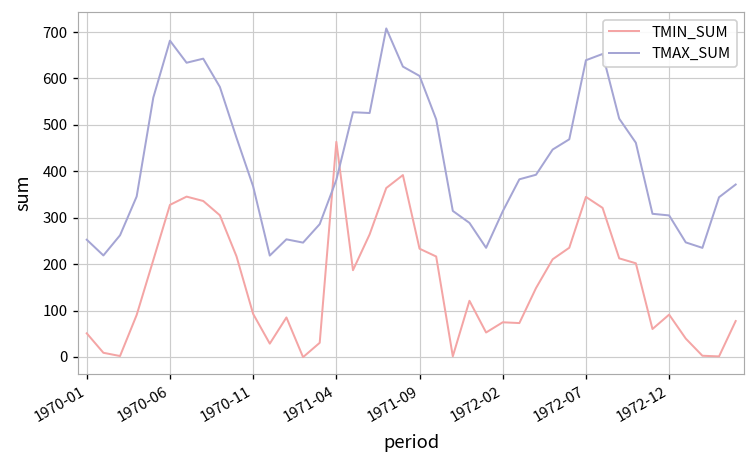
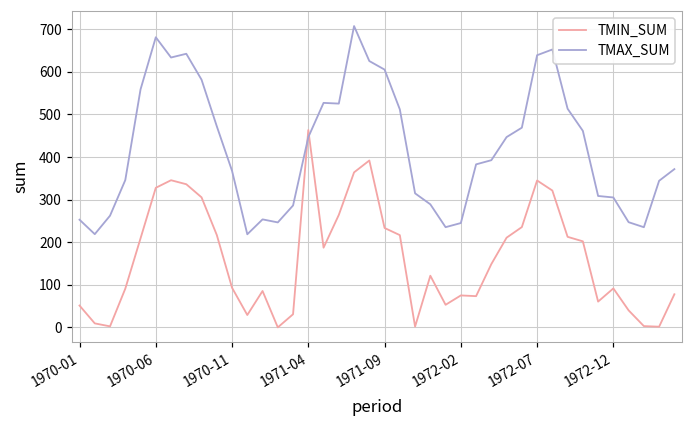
TMAX_SUM, 1971-04: 380 -> 450
TMAX_SUM, 1972-02: 310 -> 240
